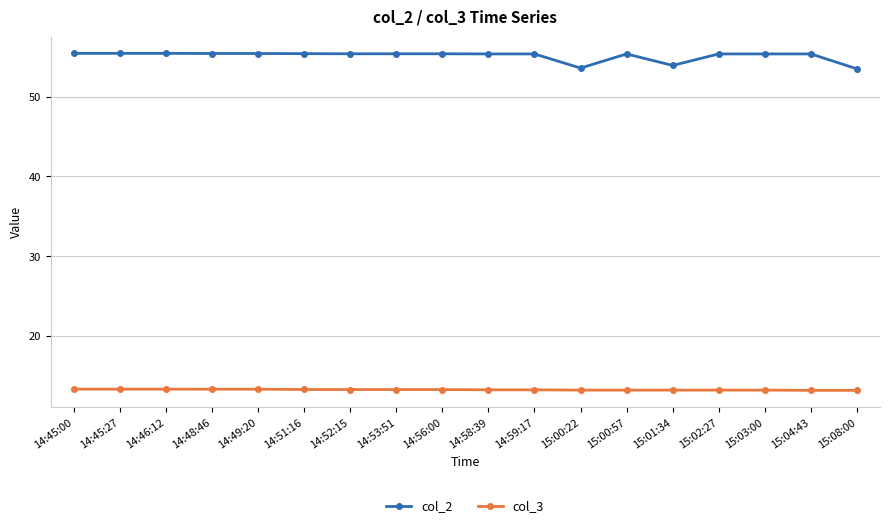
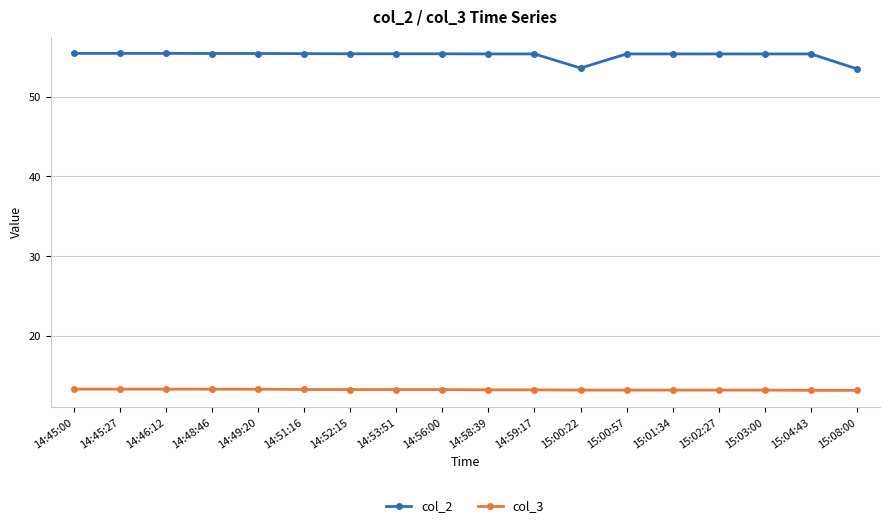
col_2, 15:01:34: 54 -> 55
